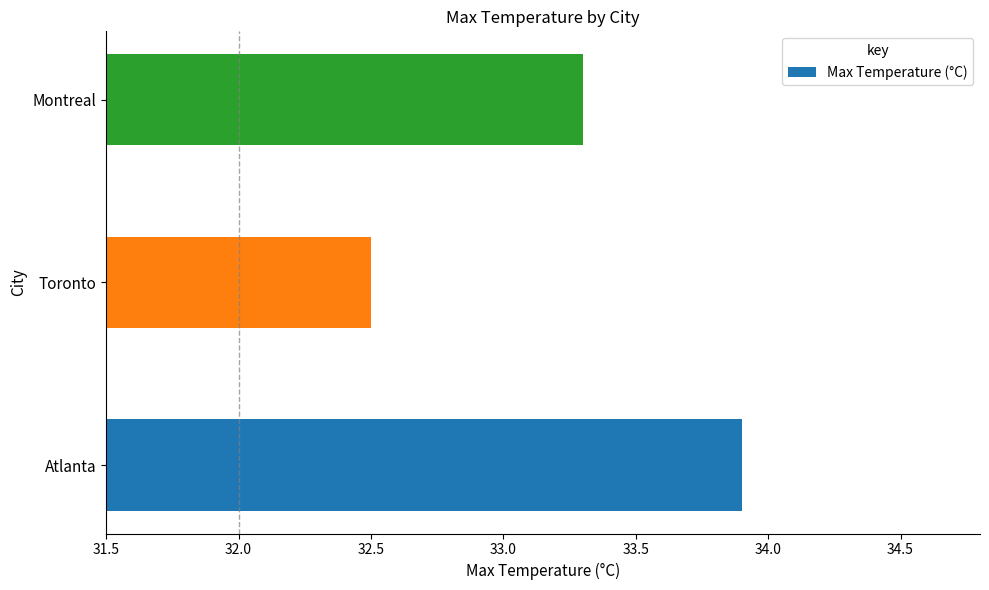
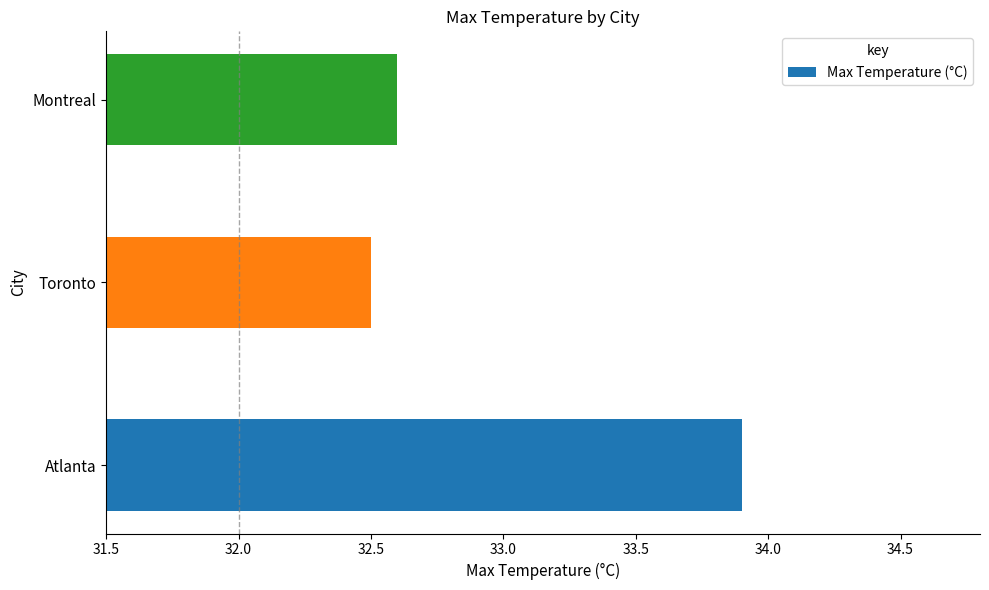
Montreal: 33.3 -> 32.6
